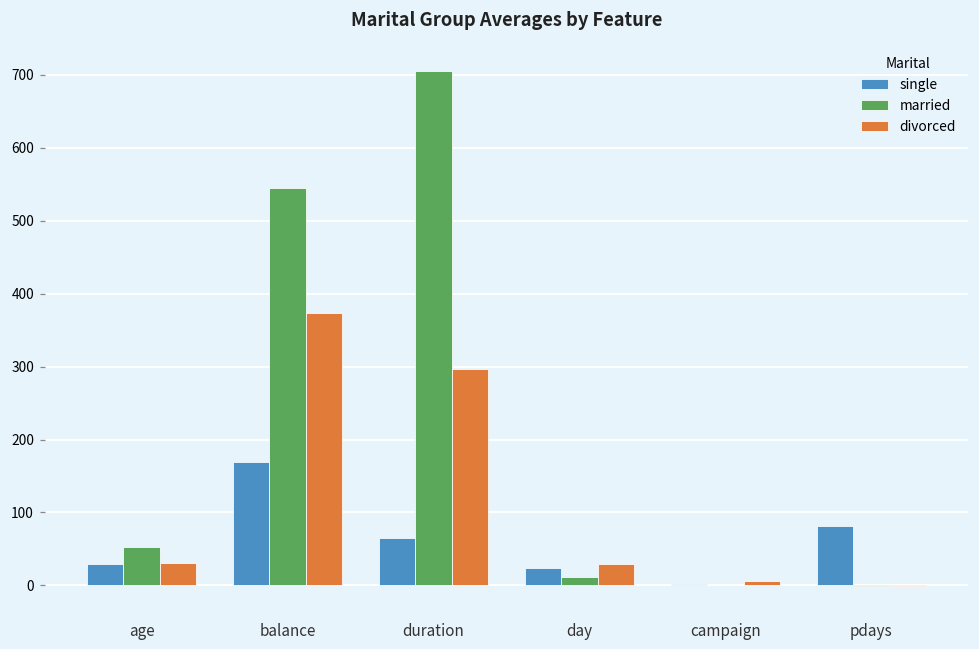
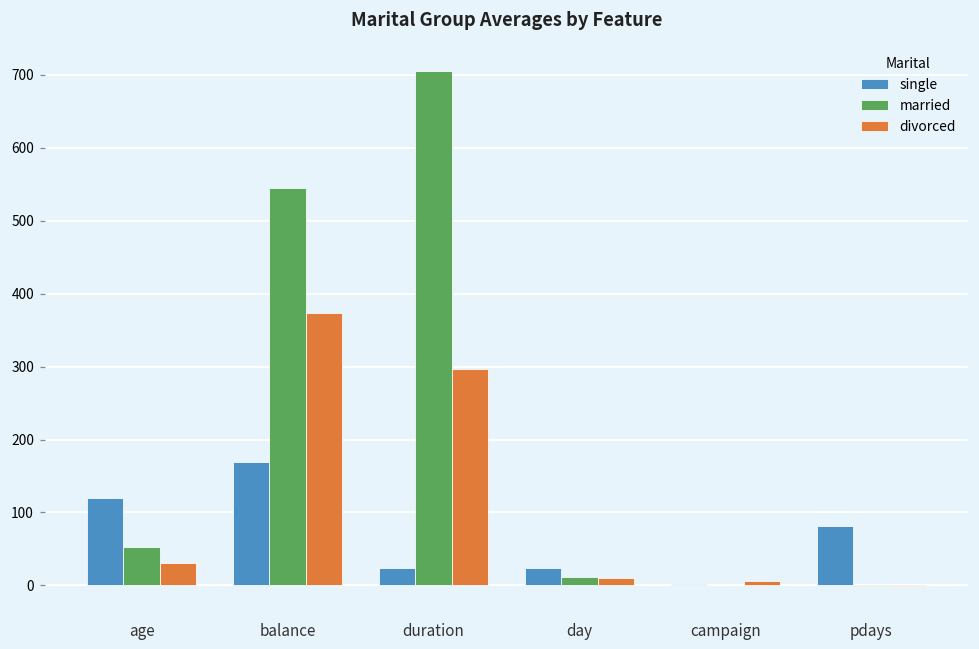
single, age: 30 -> 120
single, duration: 70 -> 20
divorced, day: 30 -> 10
